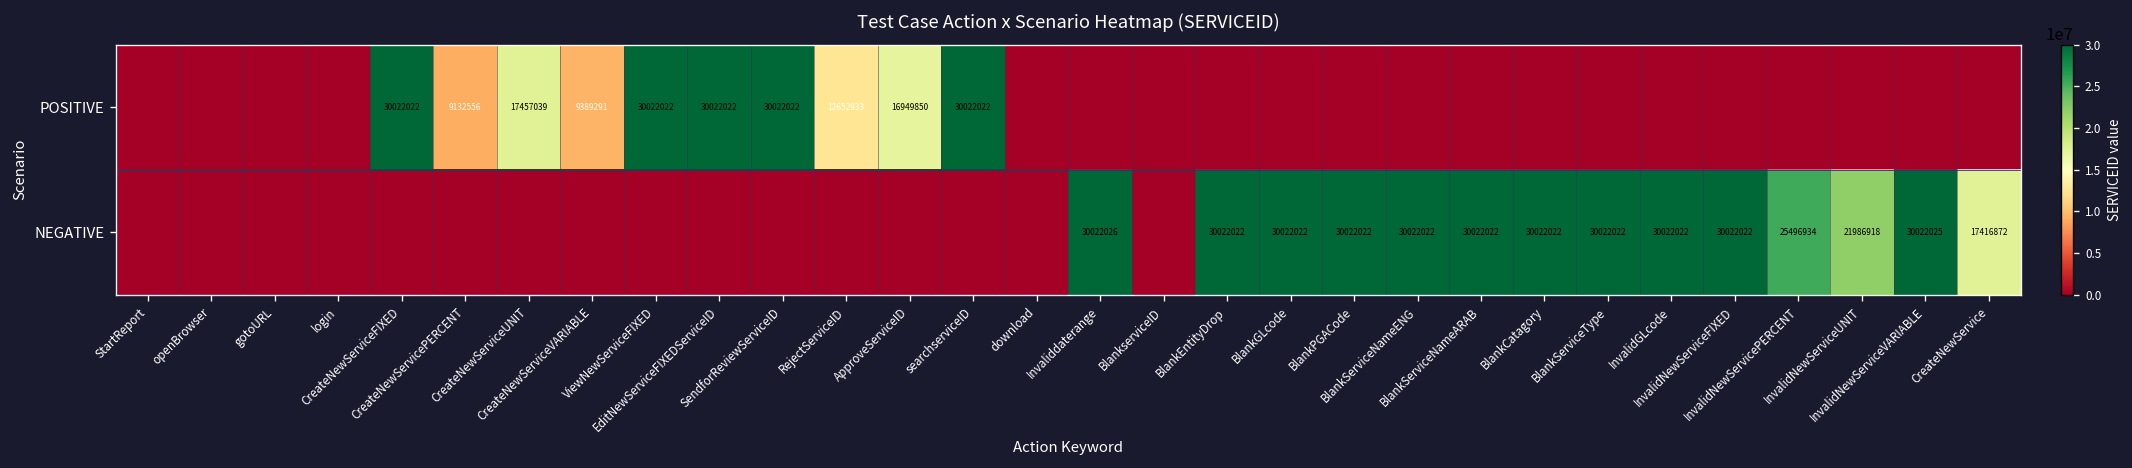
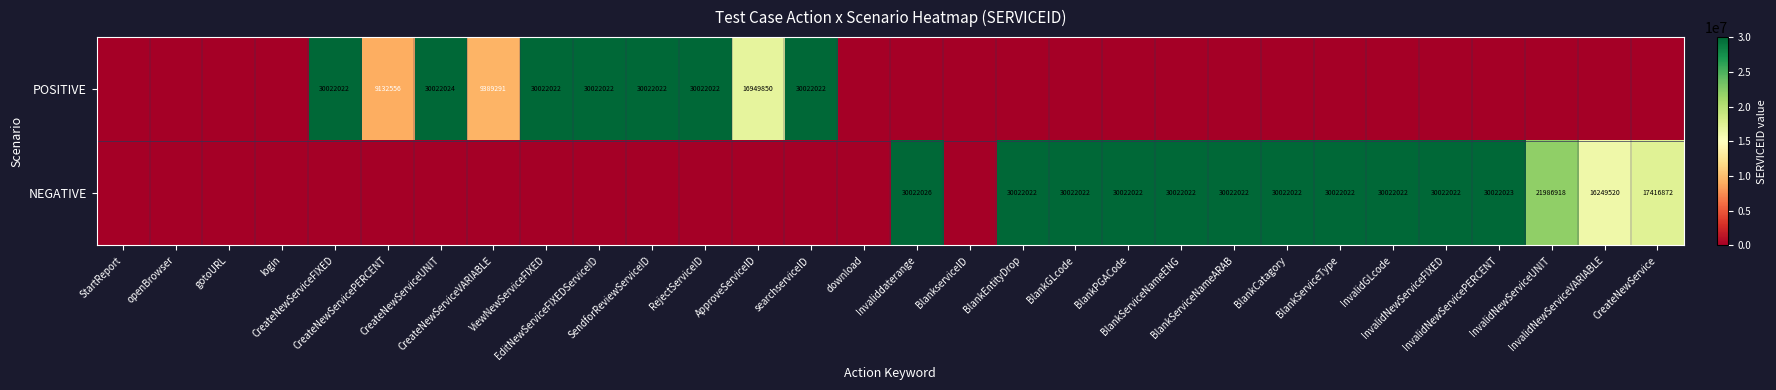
POSITIVE, CreateNewServiceUNIT: 17457039 -> 30022024
POSITIVE, RejectServiceID: 12652933 -> 30022022
NEGATIVE, InvalidNewServicePERCENT: 25496934 -> 30022023
NEGATIVE, InvalidNewServiceVARIABLE: 30022025 -> 16249520
